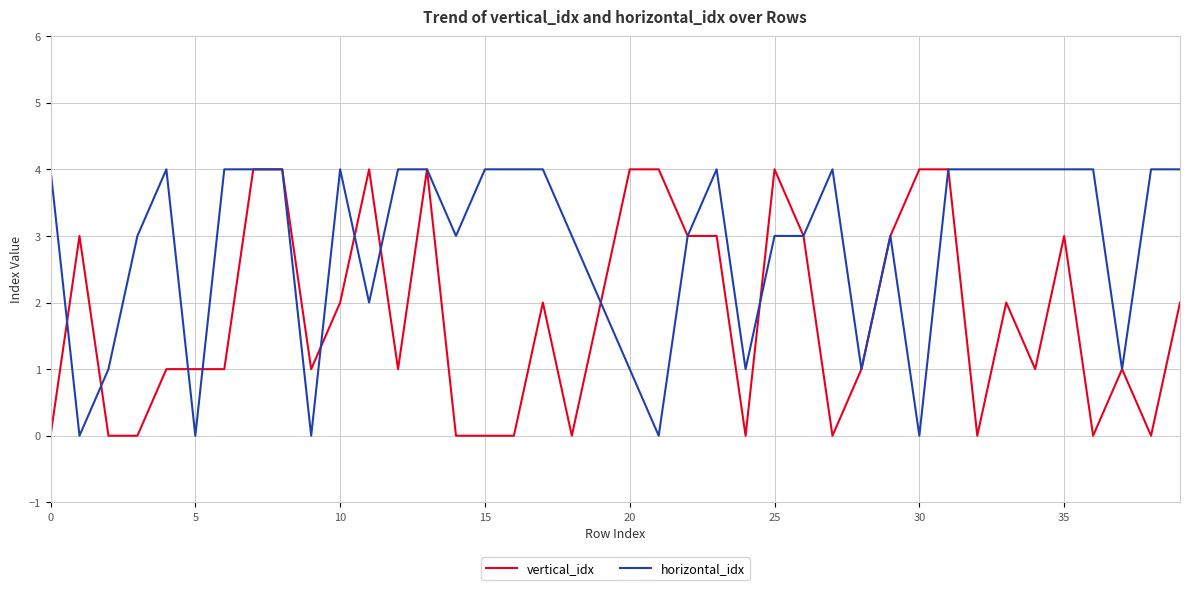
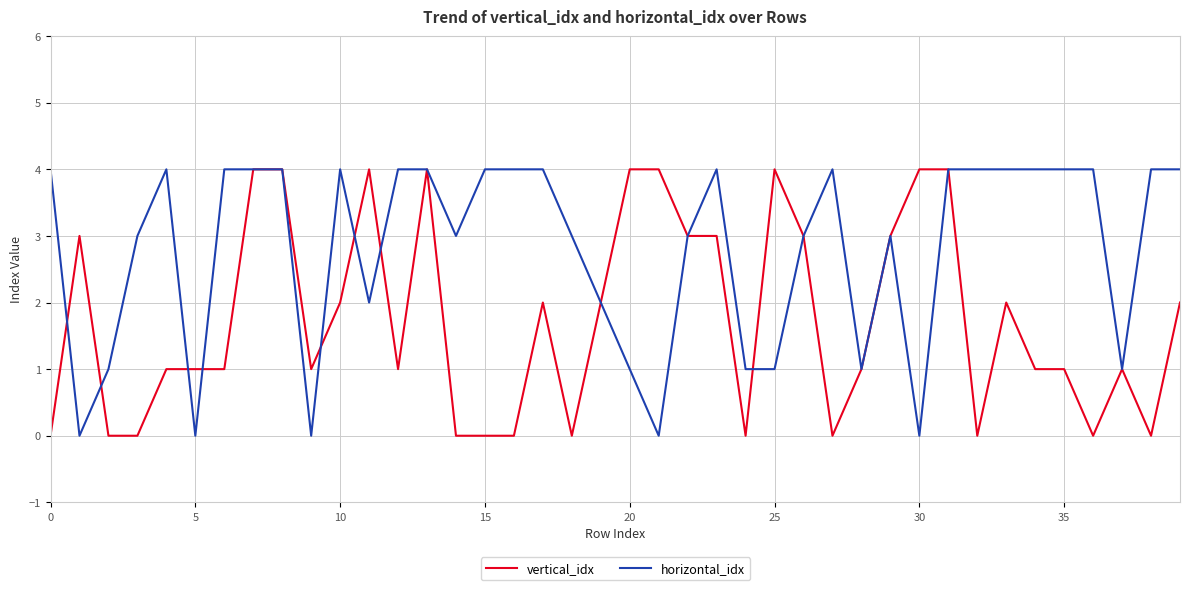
horizontal_idx, 25: 3 -> 1
vertical_idx, 35: 3 -> 1
